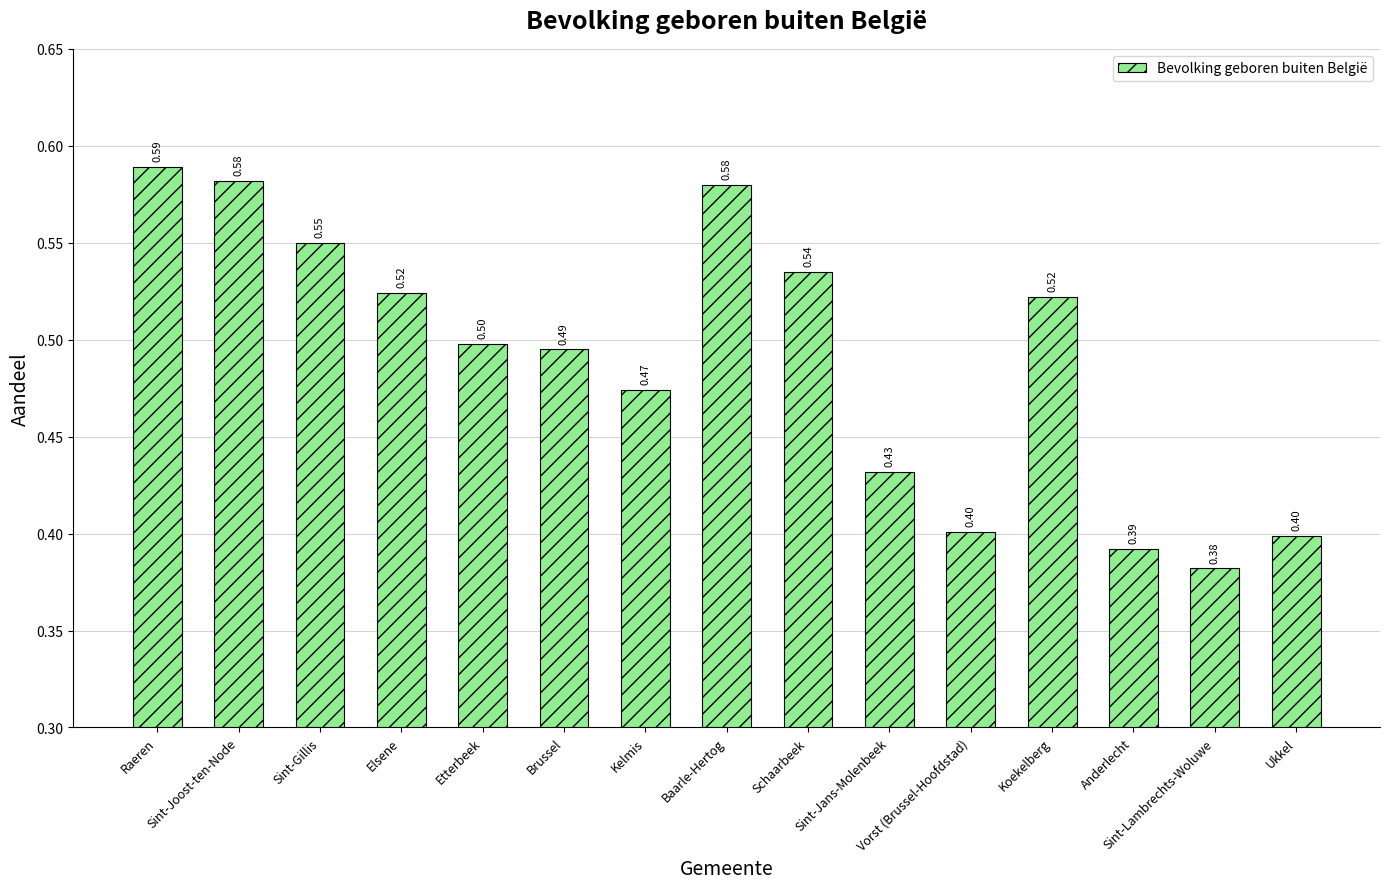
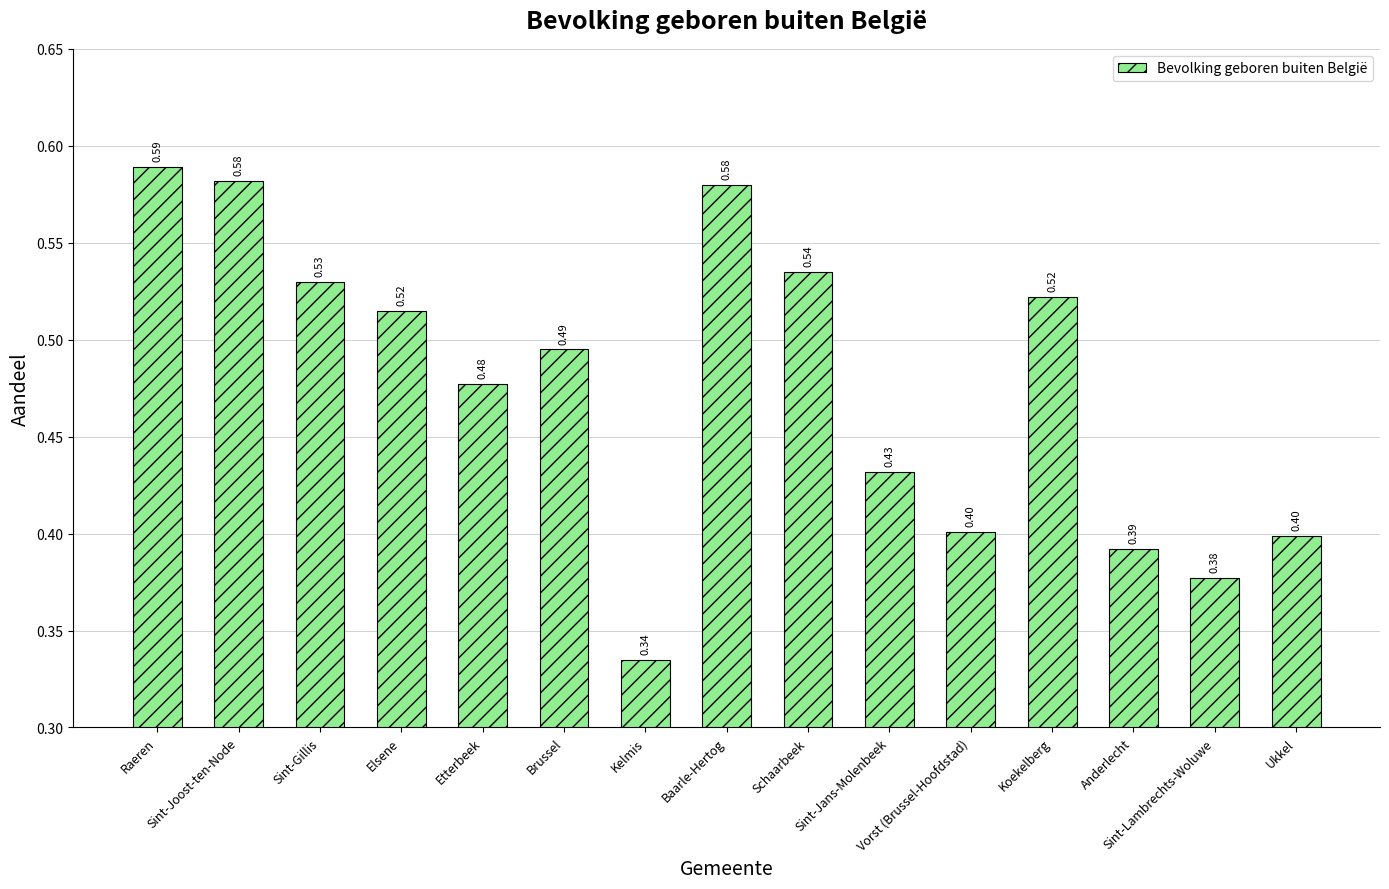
Sint-Gillis: 0.55 -> 0.53
Elsene: 0.524 -> 0.515
Etterbeek: 0.50 -> 0.48
Kelmis: 0.47 -> 0.34
Sint-Lambrechts-Woluwe: 0.382 -> 0.377
